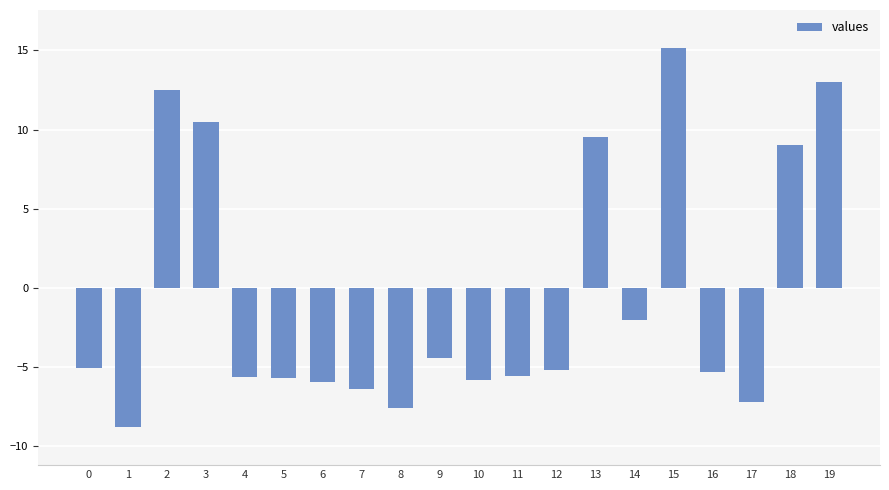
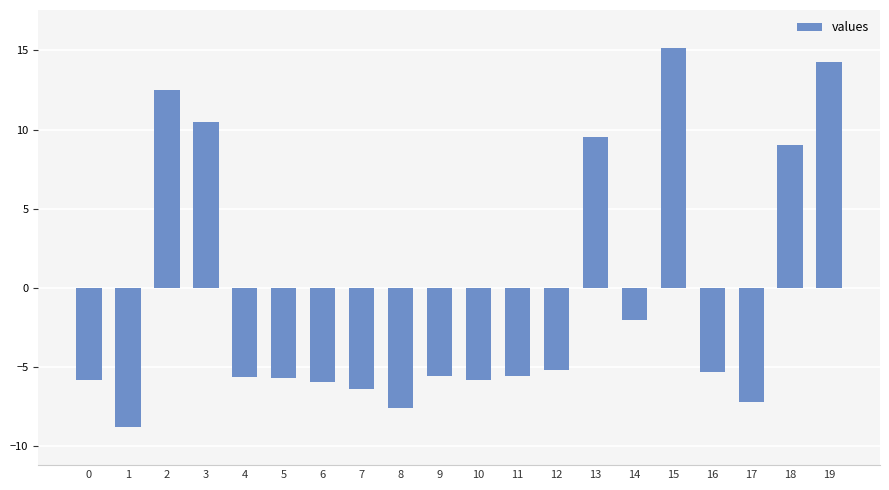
0: -5.0 -> -5.8
9: -4.4 -> -5.5
19: 13.0 -> 14.2
